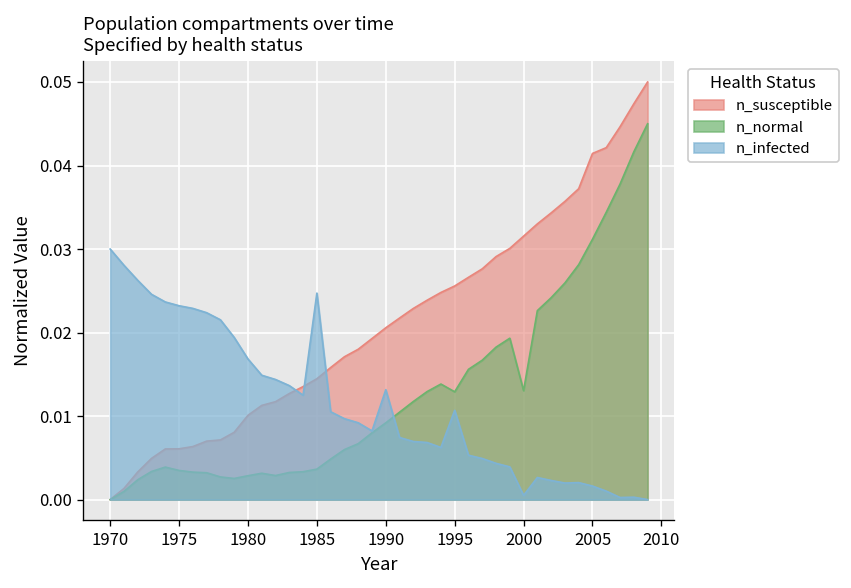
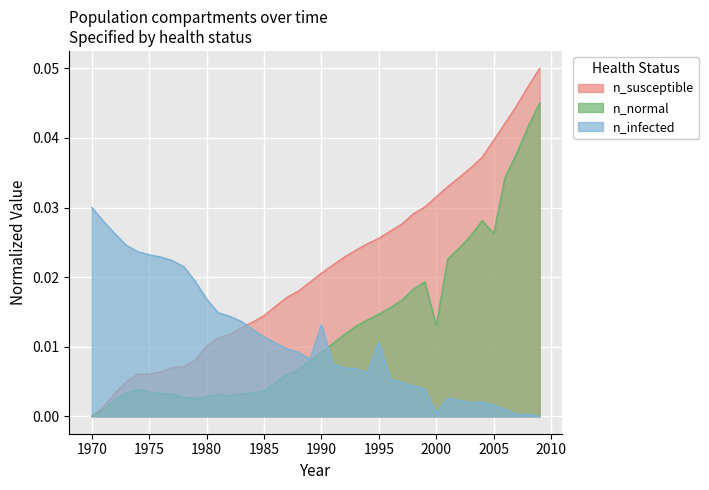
n_infected, 1985: 0.025 -> 0.011
n_normal, 1995: 0.013 -> 0.015
n_susceptible, 2005: 0.041 -> 0.040
n_normal, 2005: 0.031 -> 0.026
